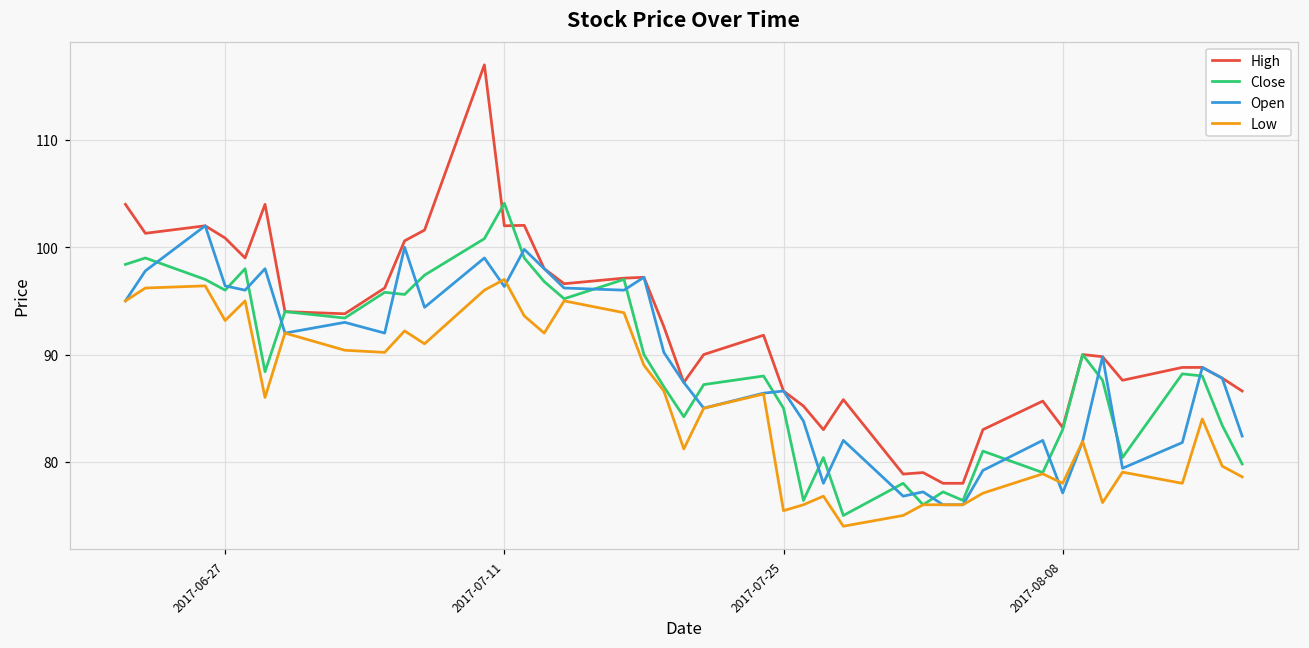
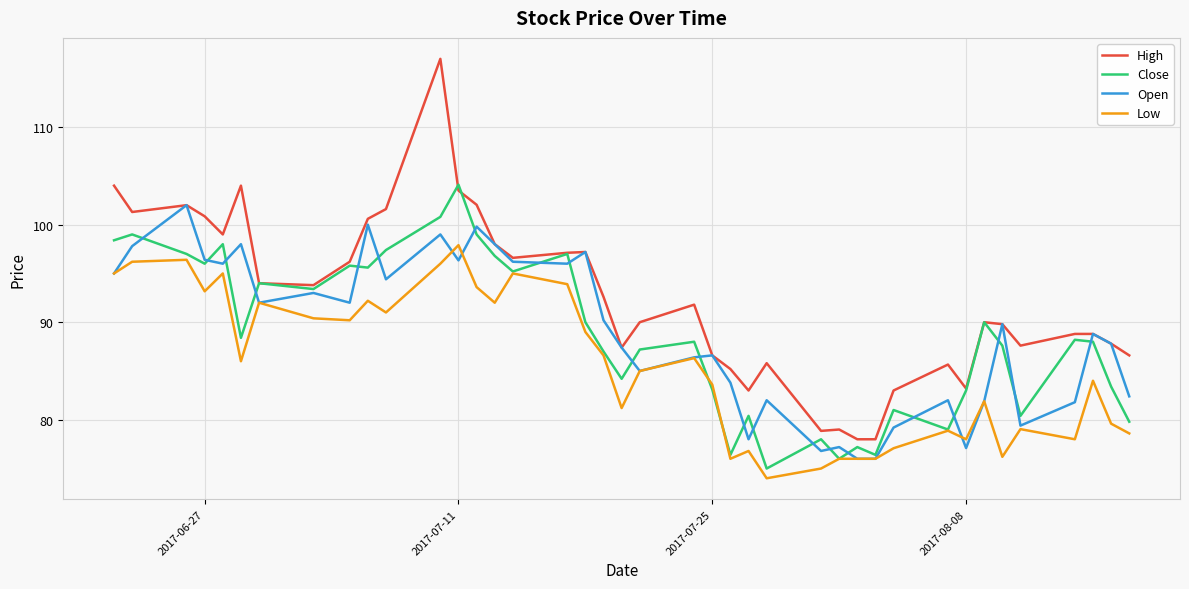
High, 2017-07-11: 102 -> 104
Low, 2017-07-11: 97 -> 98
Close, 2017-07-25: 85 -> 83
Low, 2017-07-25: 75 -> 84
